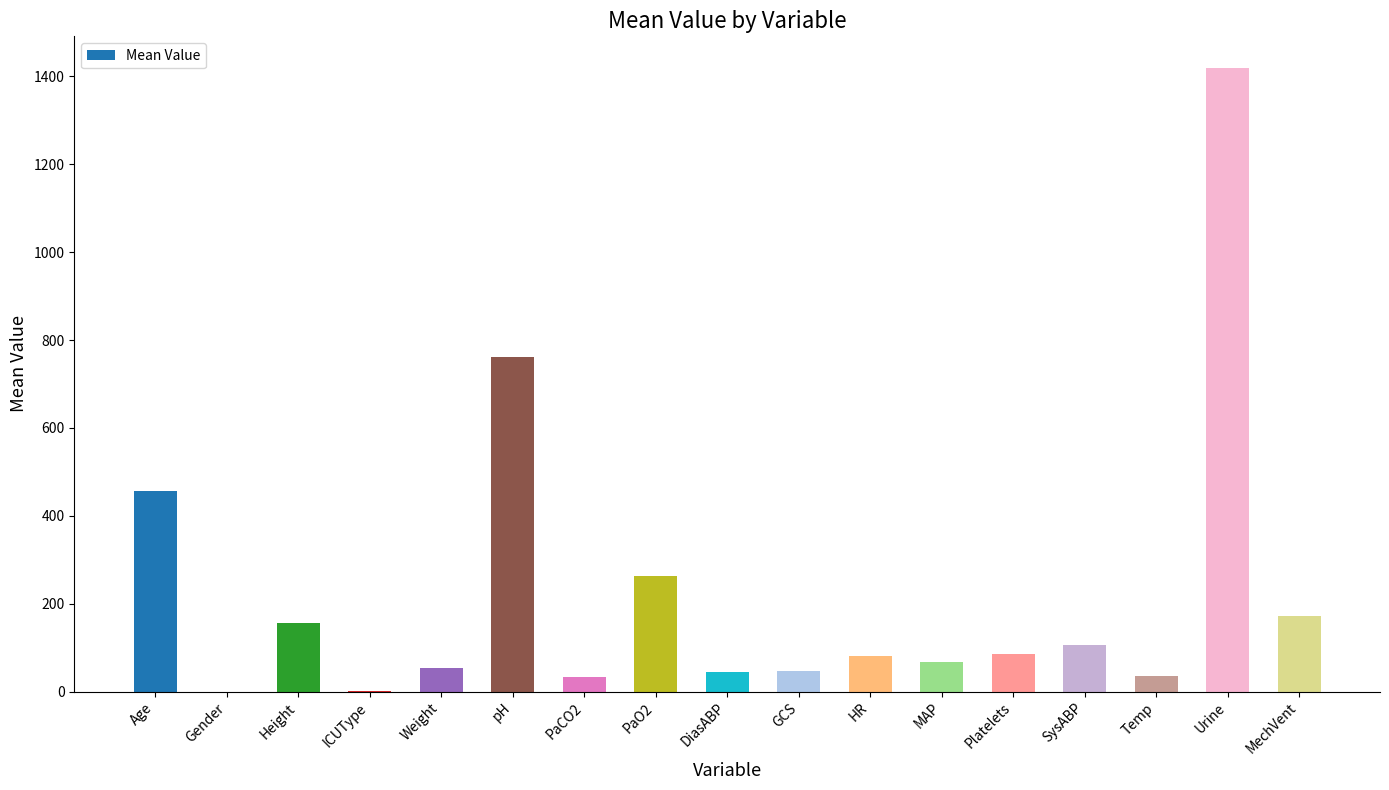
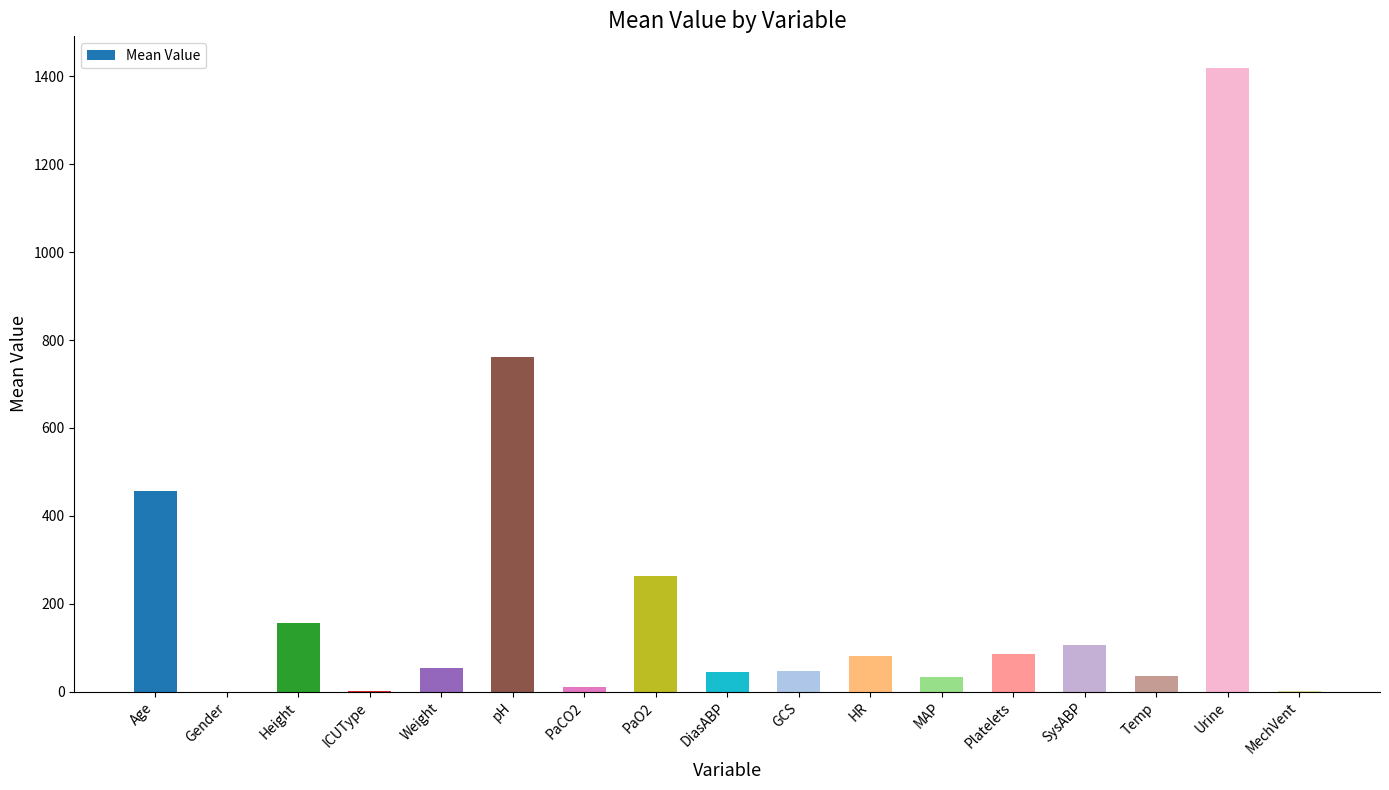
PaCO2: 30 -> 10
MAP: 70 -> 30
MechVent: 170 -> 0
